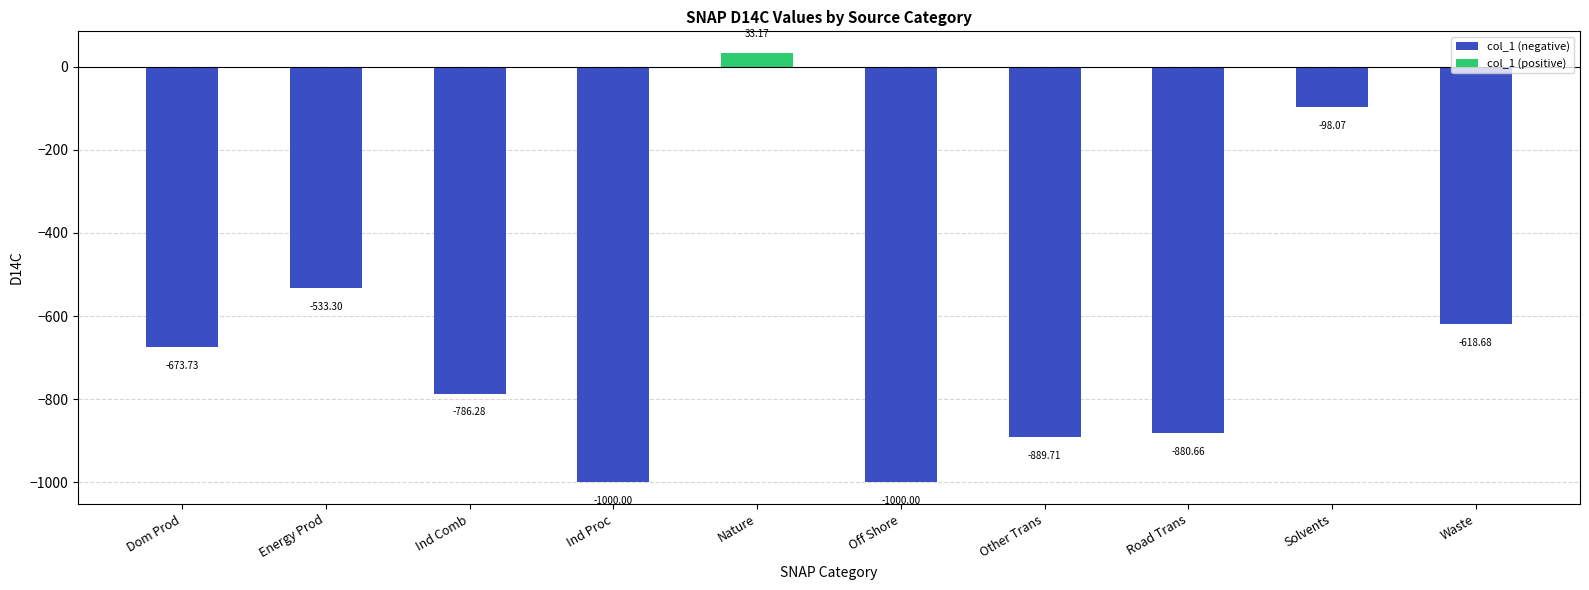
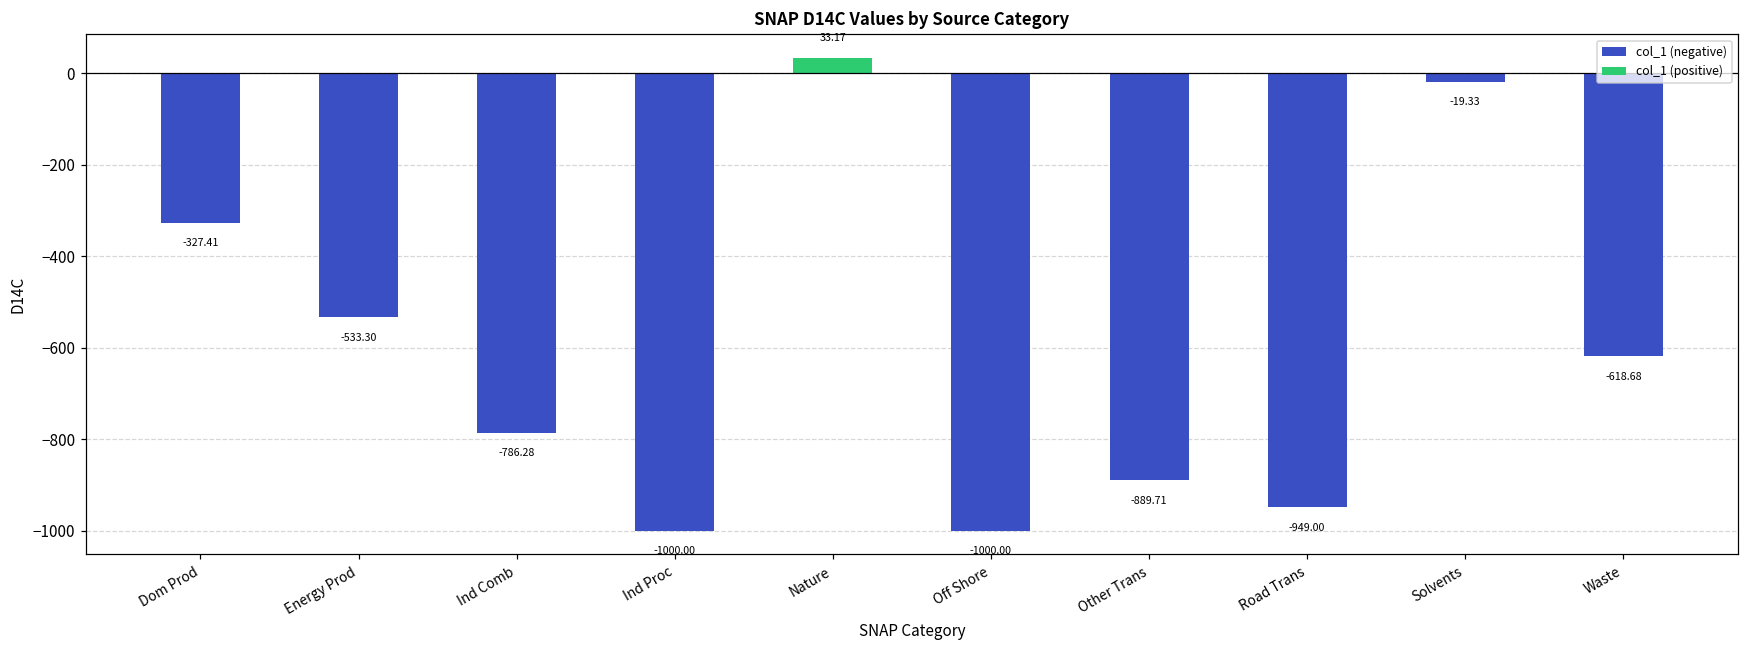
Dom Prod: -673.73 -> -327.41
Road Trans: -880.66 -> -949.00
Solvents: -98.07 -> -19.33
